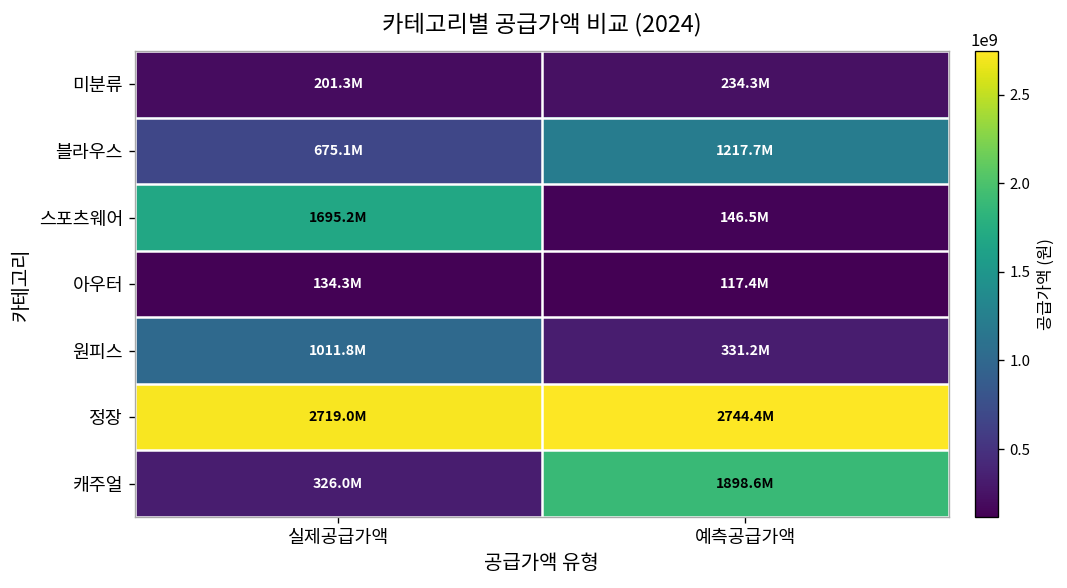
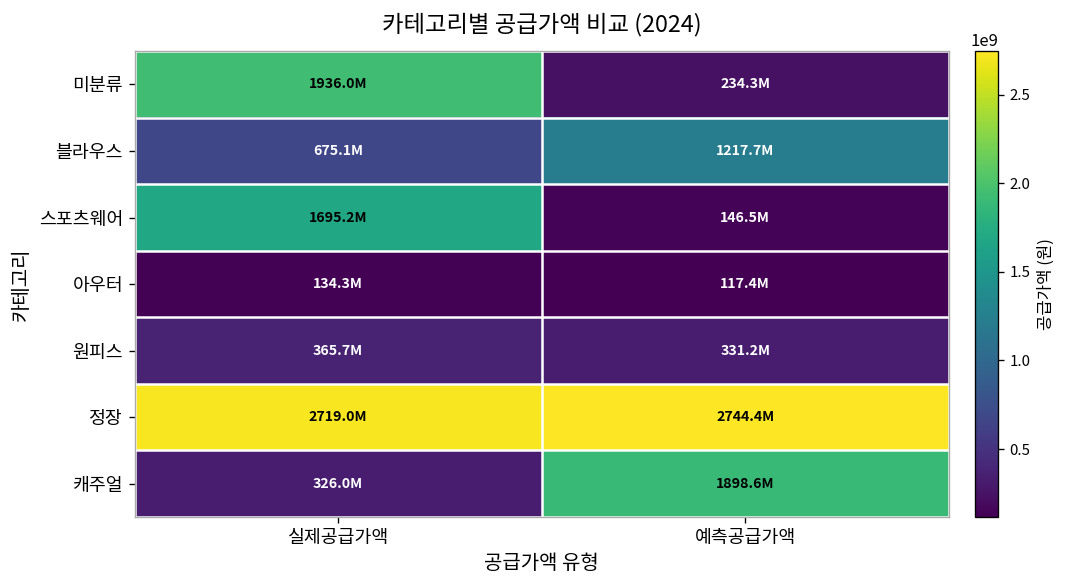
미분류, 실제공급가액: 201.3M -> 1936.0M
원피스, 실제공급가액: 1011.8M -> 365.7M
